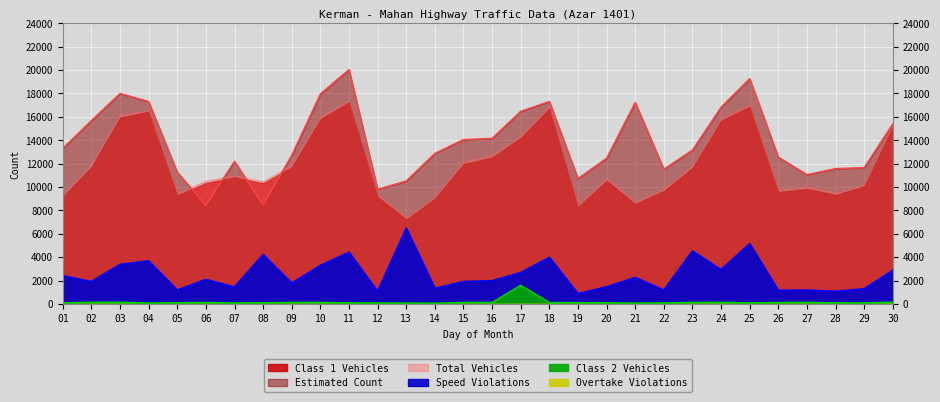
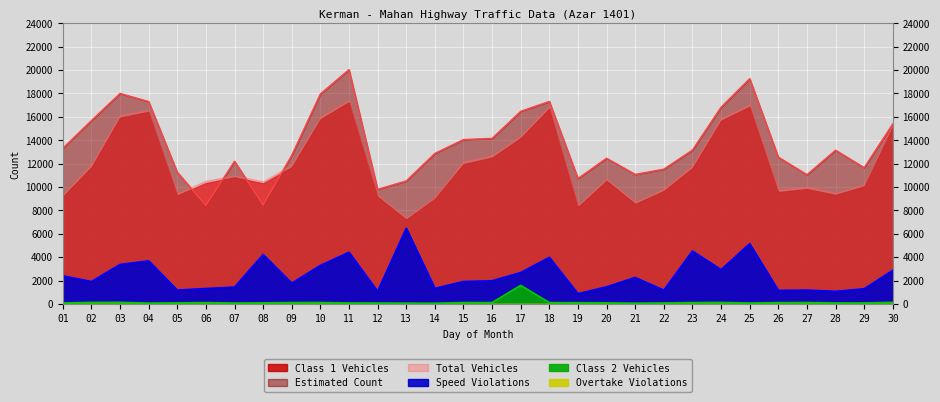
Speed Violations, 06: 2100 -> 1300
Estimated Count, 21: 17200 -> 11100
Estimated Count, 28: 11600 -> 13100
